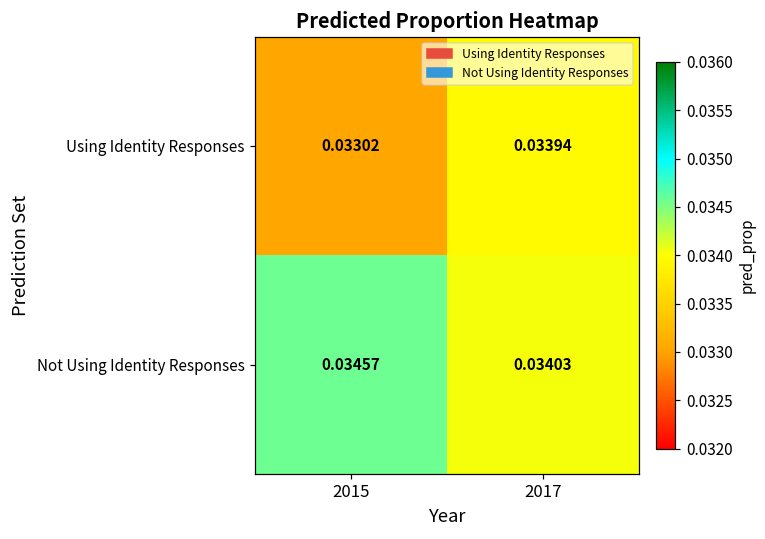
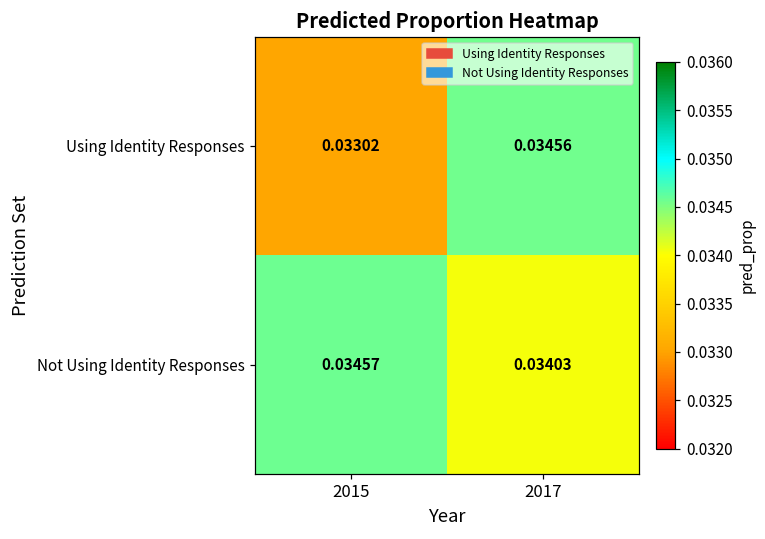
Using Identity Responses, 2017: 0.03394 -> 0.03456
